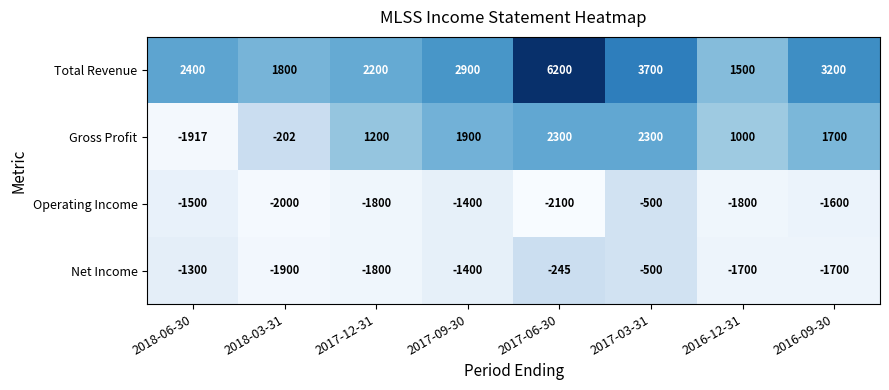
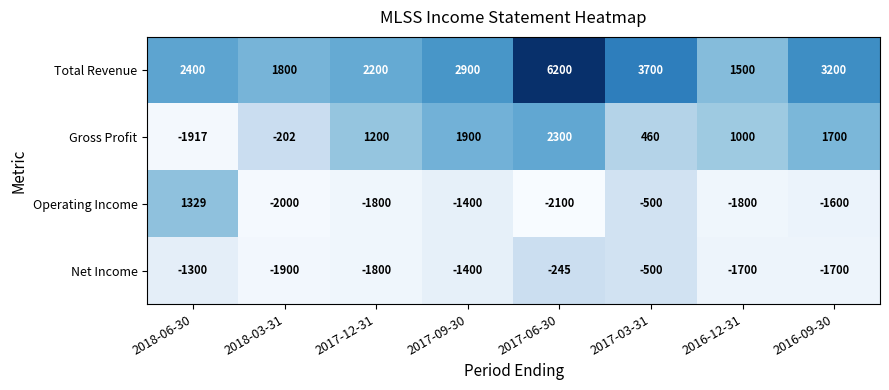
Gross Profit, 2017-03-31: 2300 -> 460
Operating Income, 2018-06-30: -1500 -> 1329
